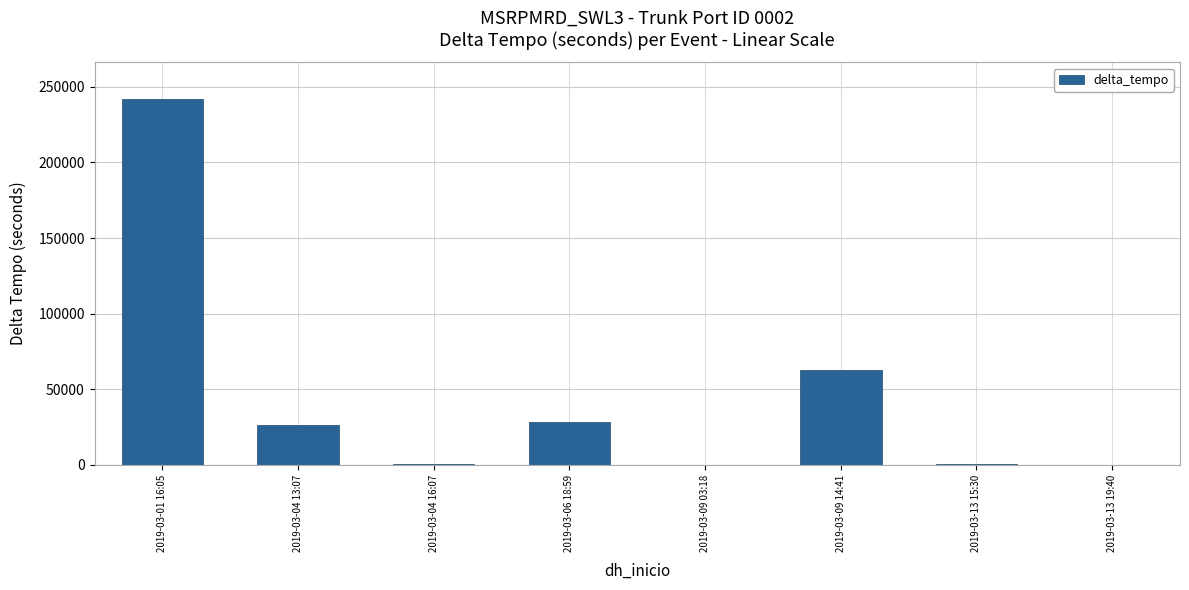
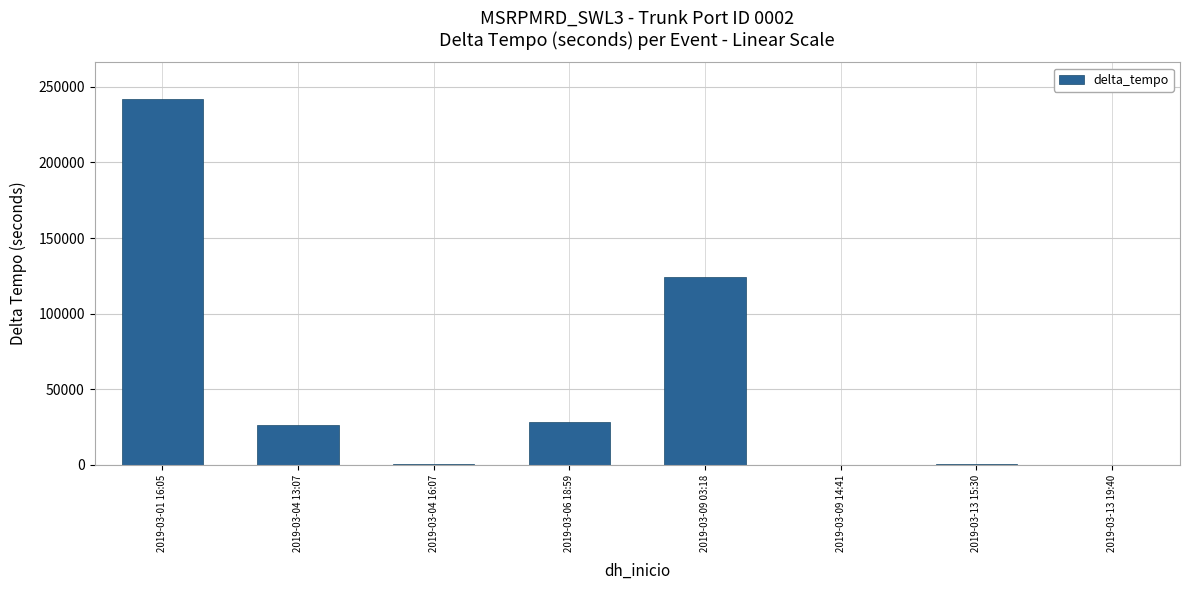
2019-03-09 03:18: 0 -> 124000
2019-03-09 14:41: 63000 -> 0
